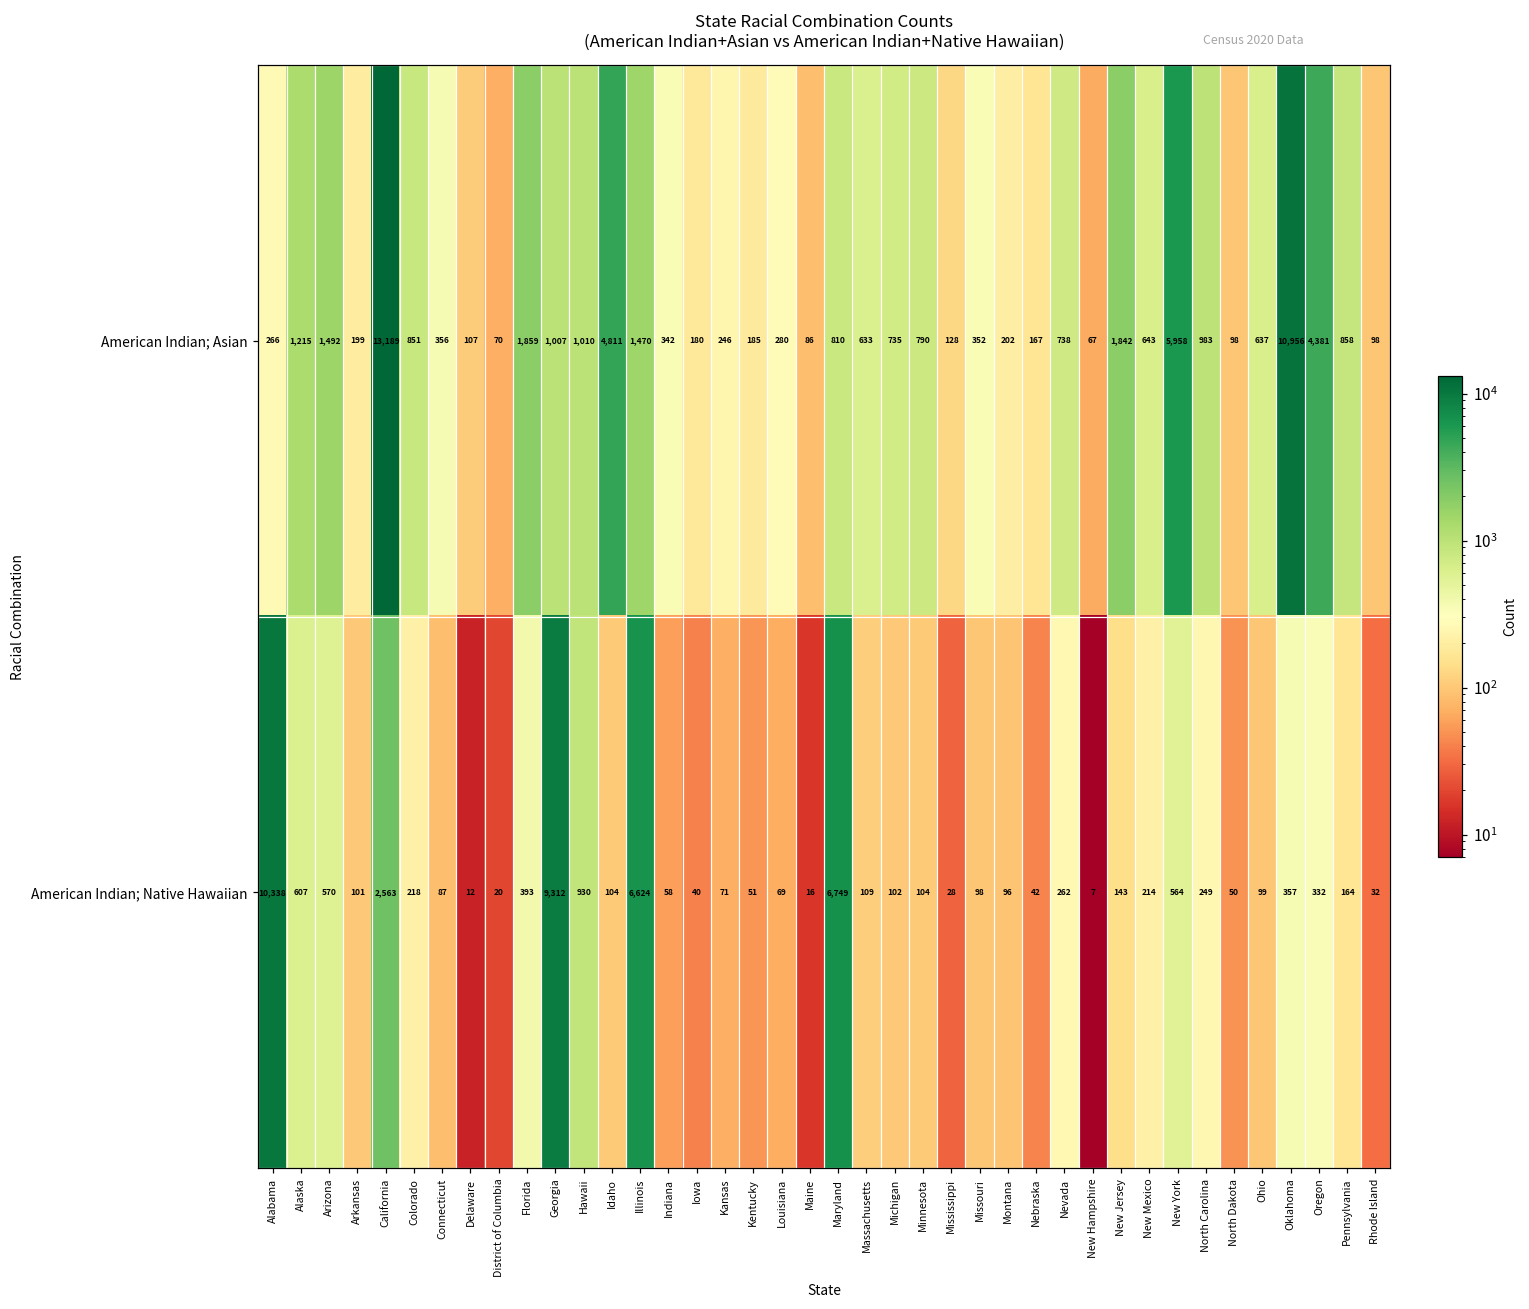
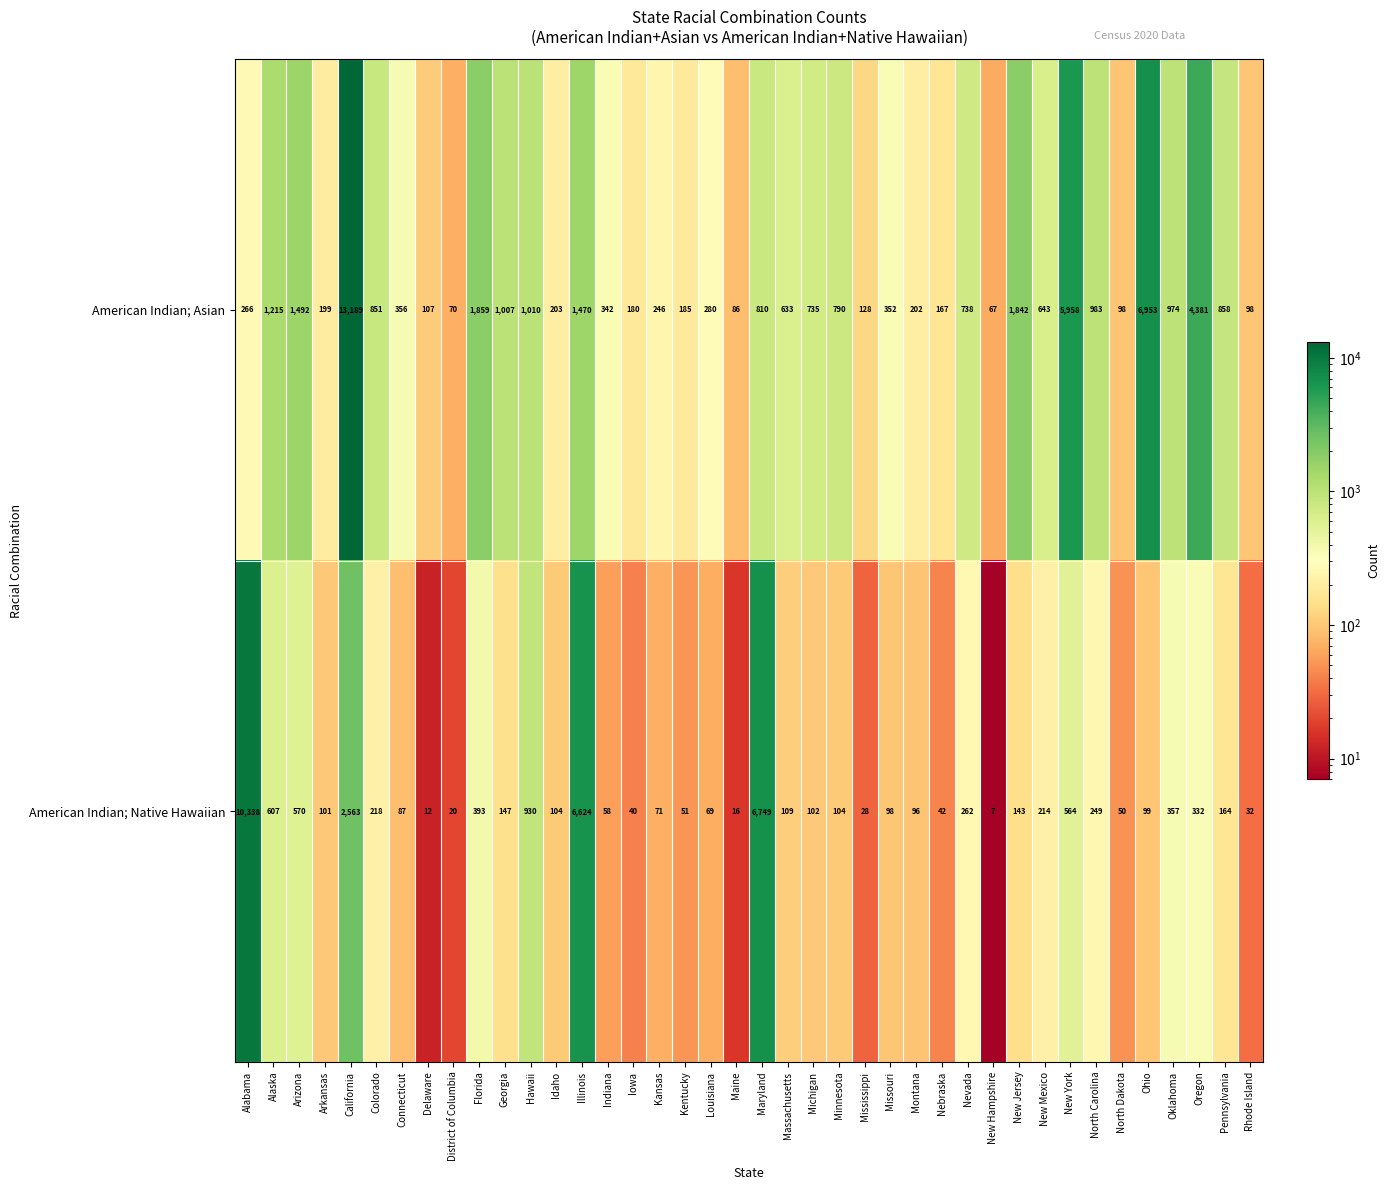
American Indian; Asian, Idaho: 4,811 -> 203
American Indian; Asian, Ohio: 637 -> 6,953
American Indian; Asian, Oklahoma: 10,956 -> 974
American Indian; Native Hawaiian, Georgia: 9,312 -> 147
